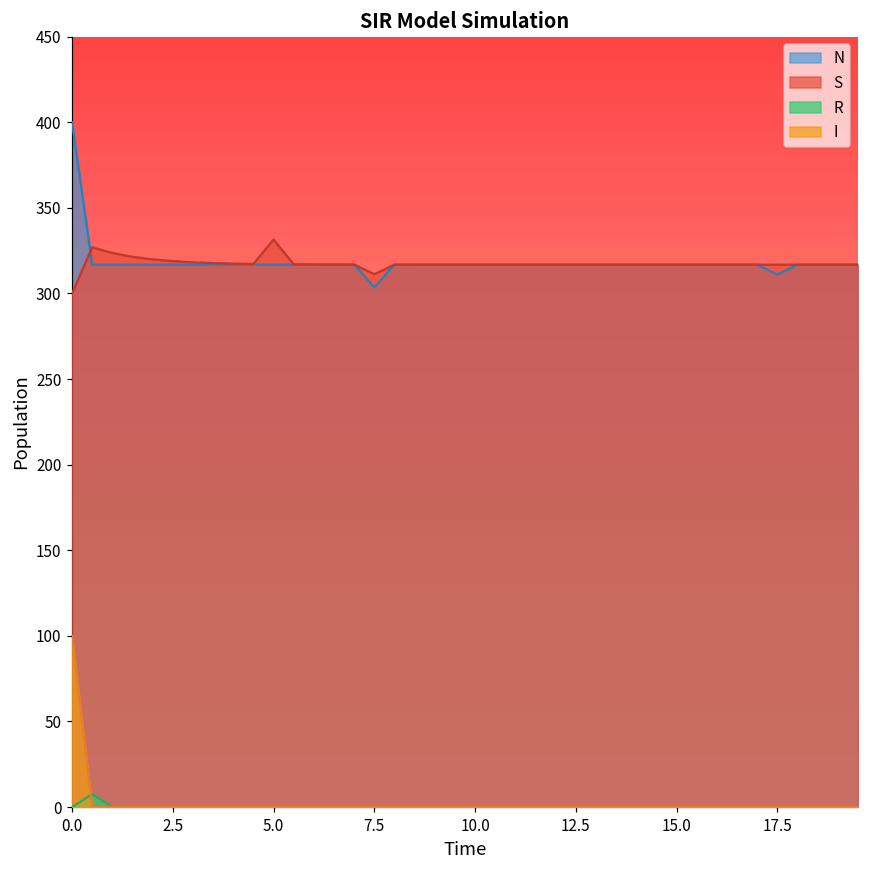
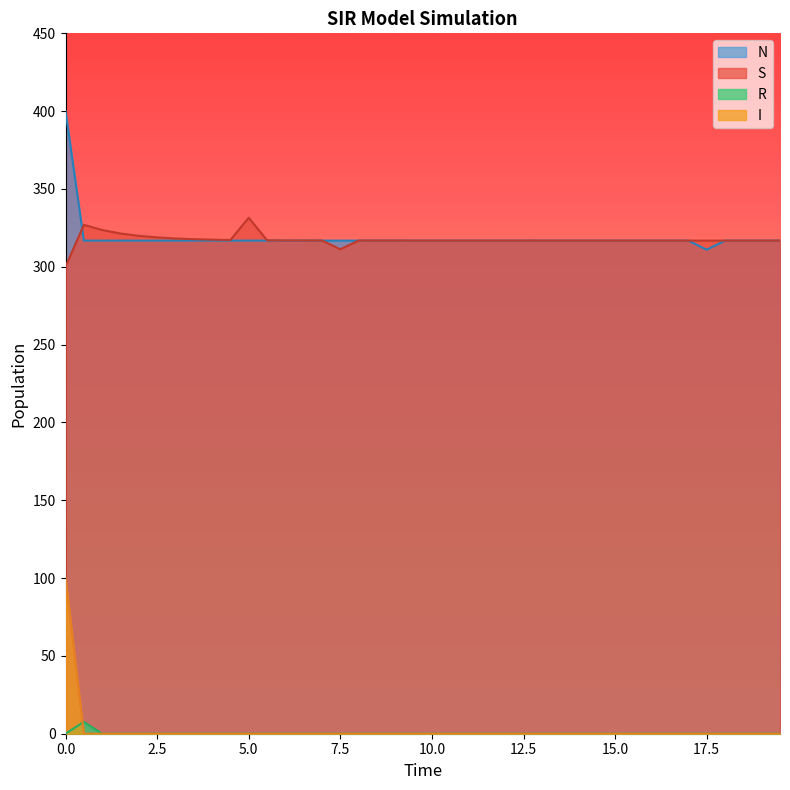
N, 7.5: 304 -> 317
